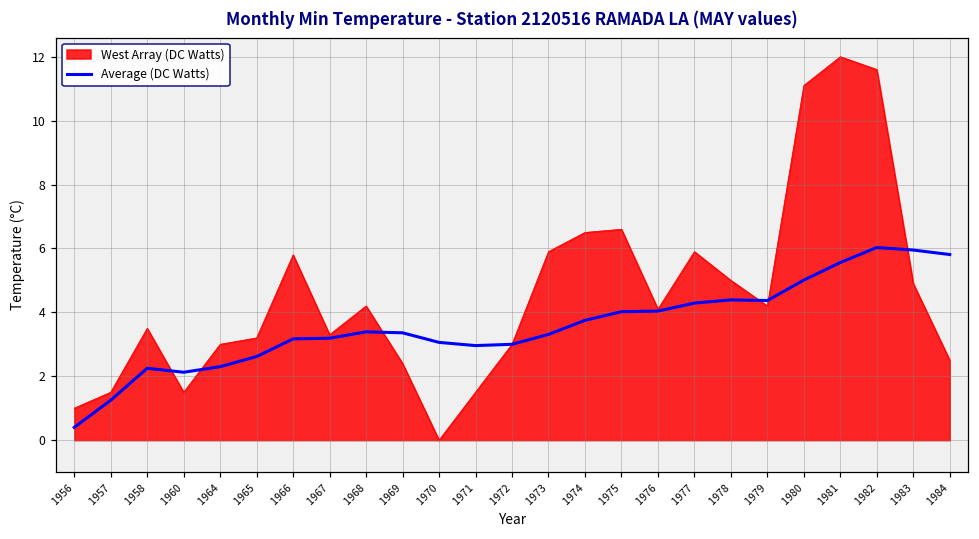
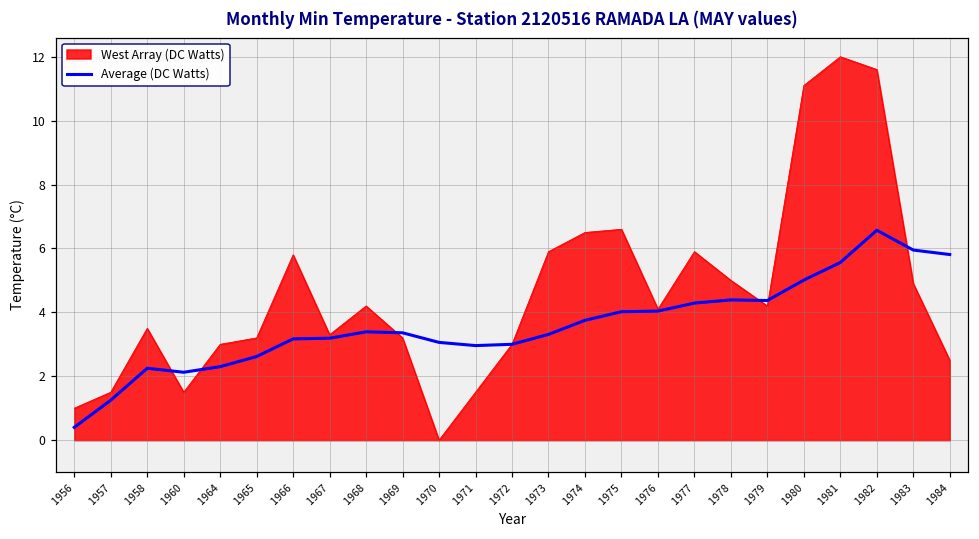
West Array (DC Watts), 1969: 2.4 -> 3.2
Average (DC Watts), 1982: 6.0 -> 6.6
